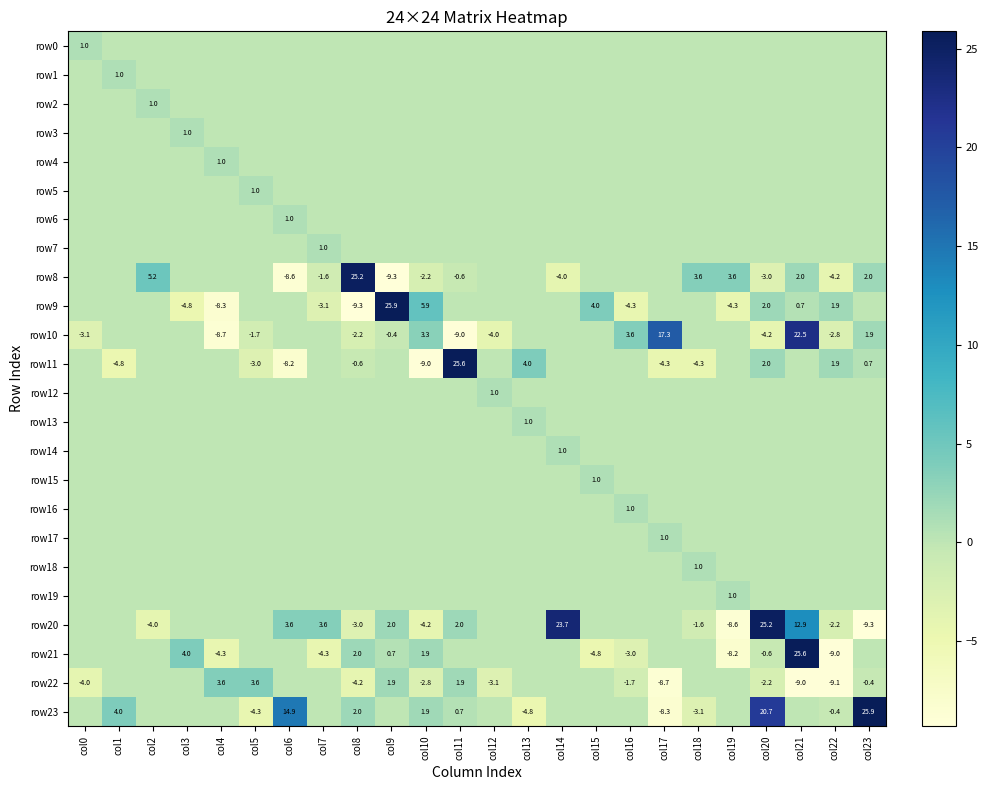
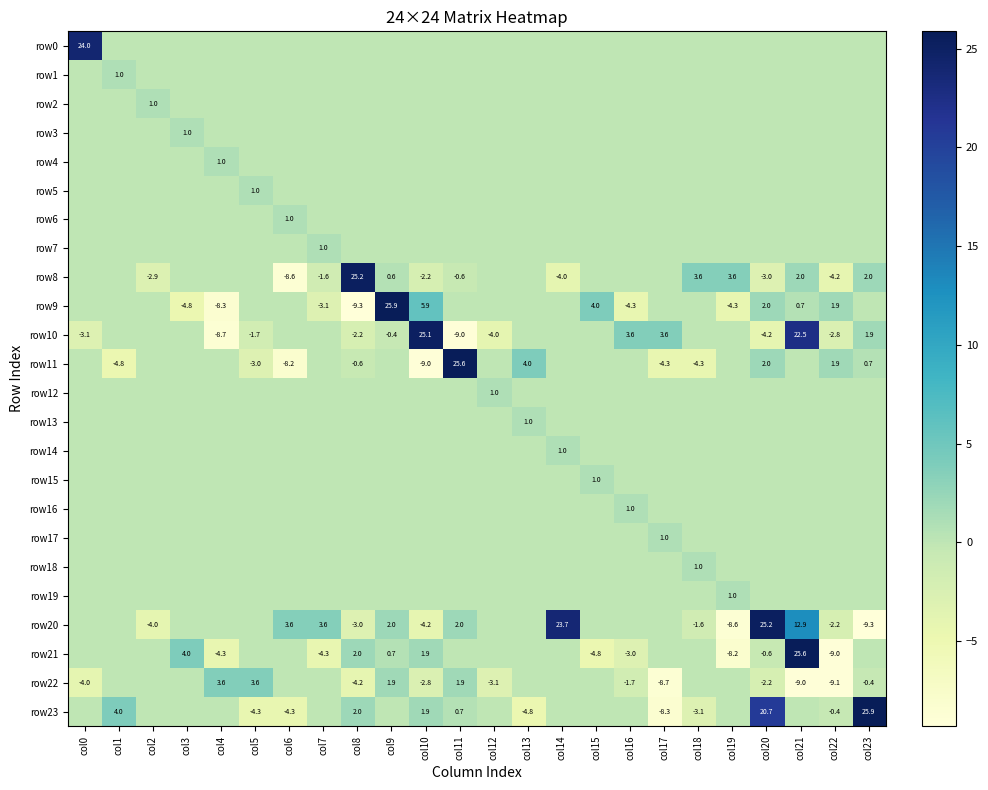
row0, col0: 1.0 -> 24.0
row8, col2: 5.2 -> -2.9
row8, col9: -9.3 -> 0.6
row10, col10: 3.3 -> 25.1
row10, col17: 17.3 -> 3.6
row23, col6: 14.9 -> -4.3
